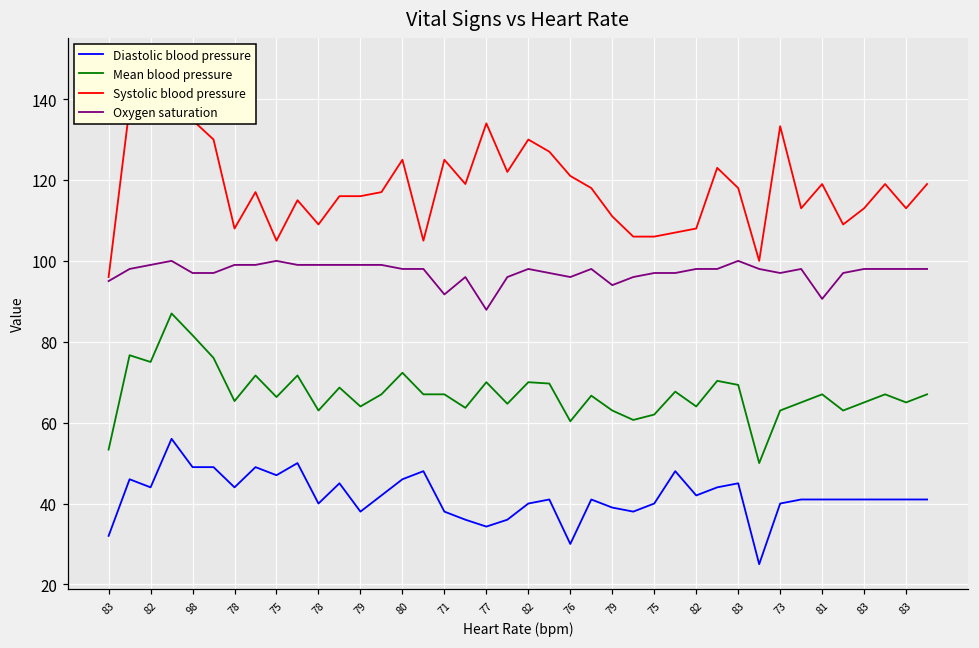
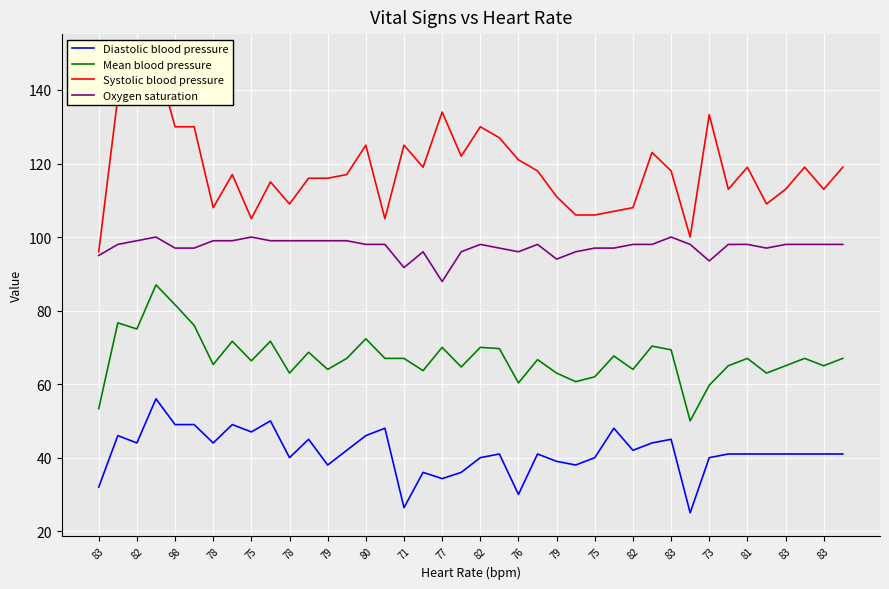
Systolic blood pressure, 98: 135 -> 130
Diastolic blood pressure, 71: 38 -> 26
Mean blood pressure, 73: 63 -> 60
Oxygen saturation, 73: 97 -> 94
Oxygen saturation, 81: 91 -> 98
